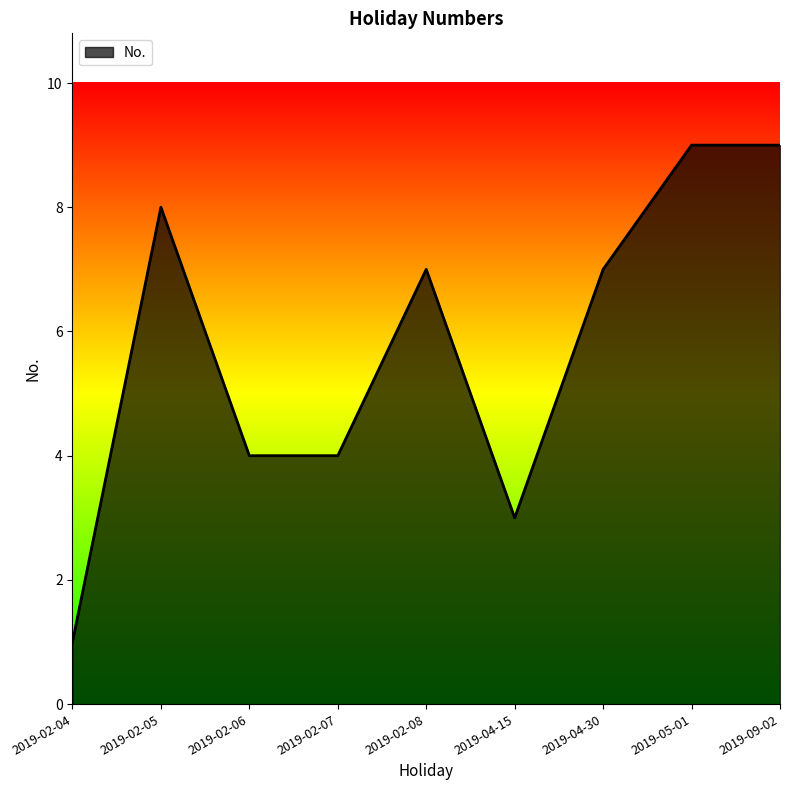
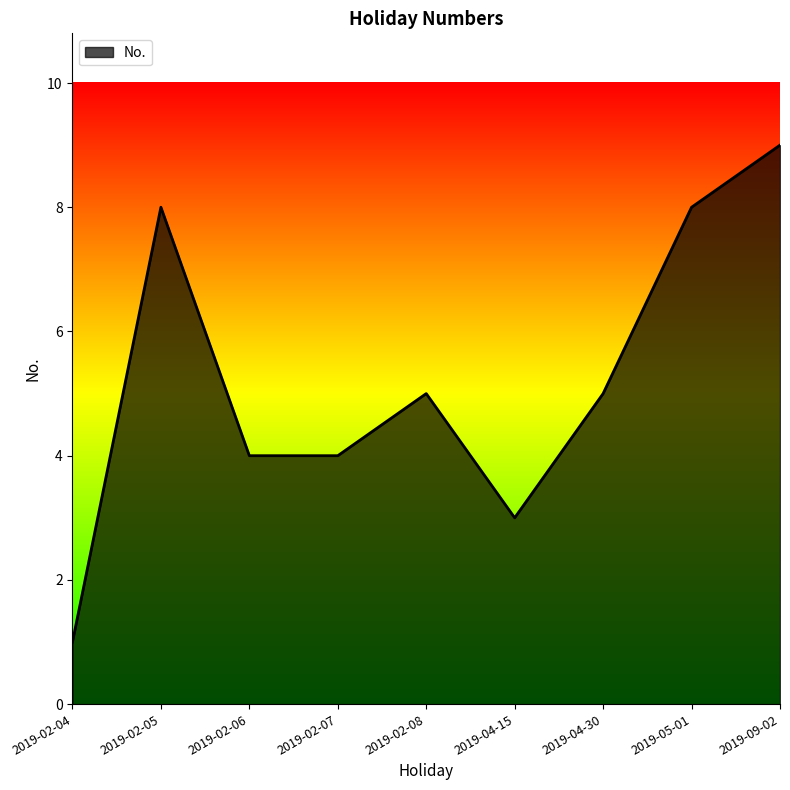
2019-02-08: 7 -> 5
2019-04-30: 7 -> 5
2019-05-01: 9 -> 8
